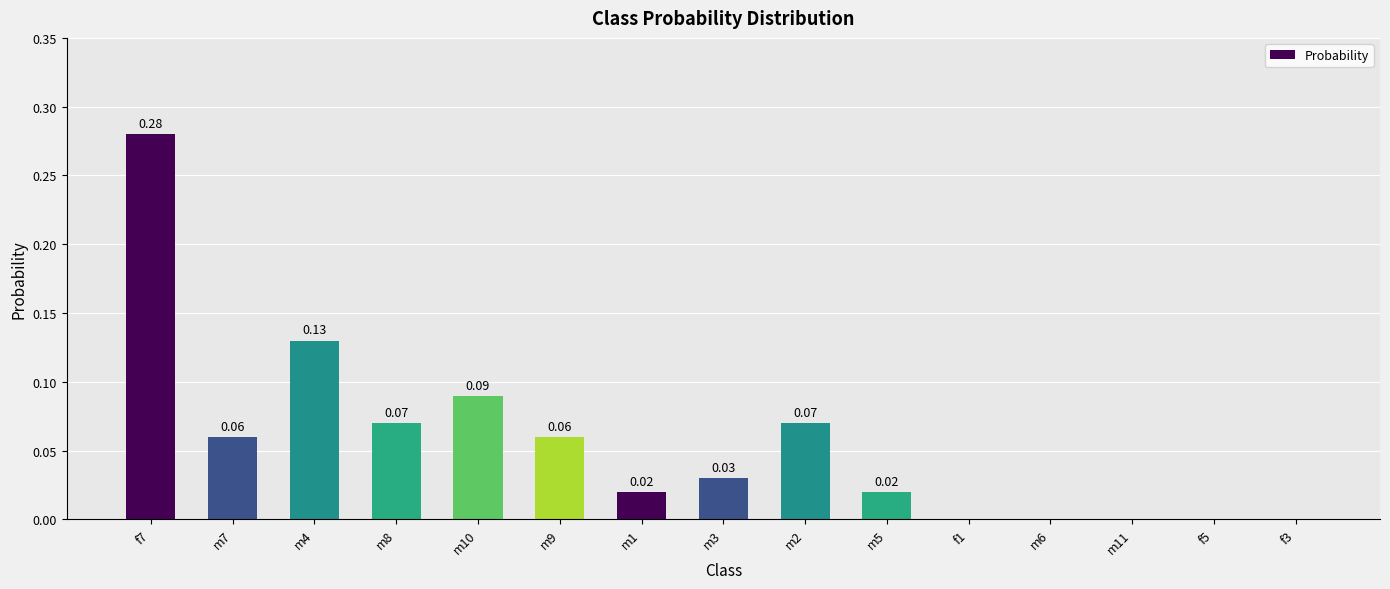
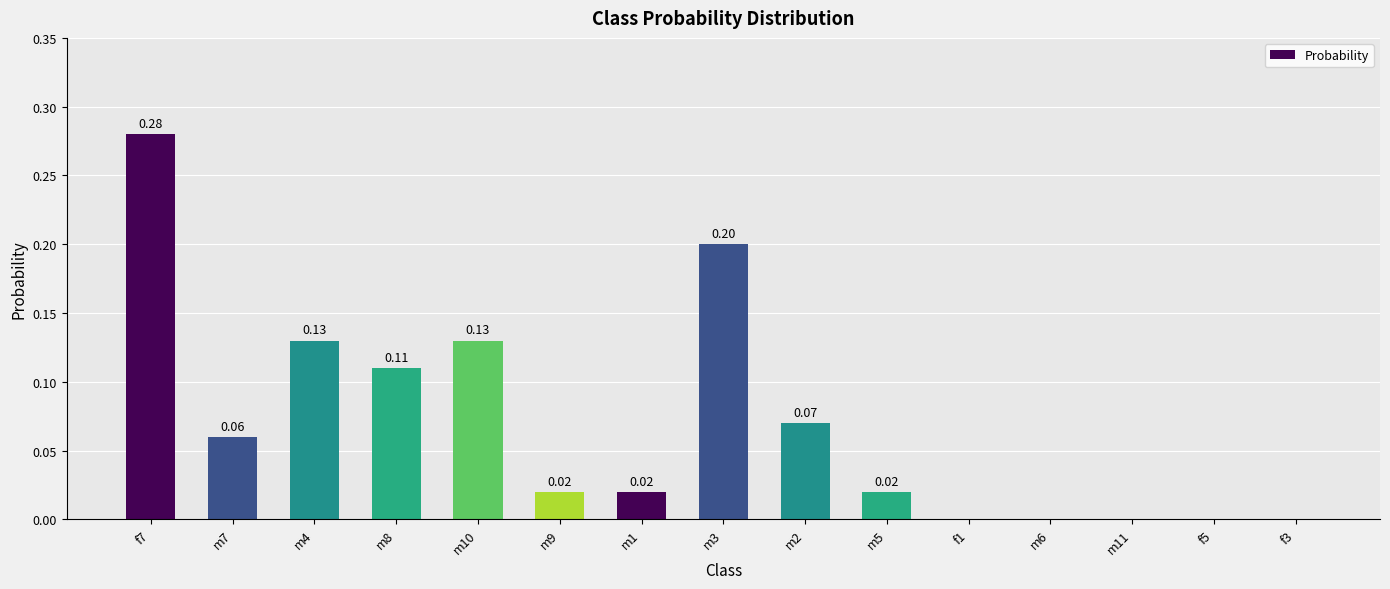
m8: 0.07 -> 0.11
m10: 0.09 -> 0.13
m9: 0.06 -> 0.02
m3: 0.03 -> 0.20
